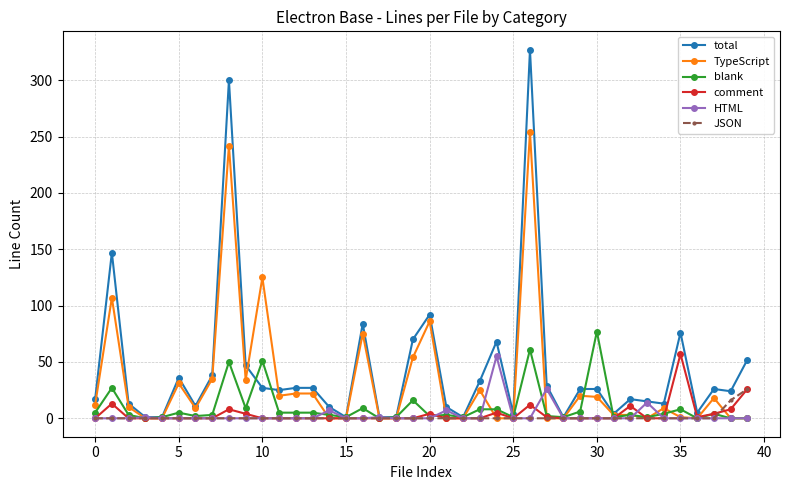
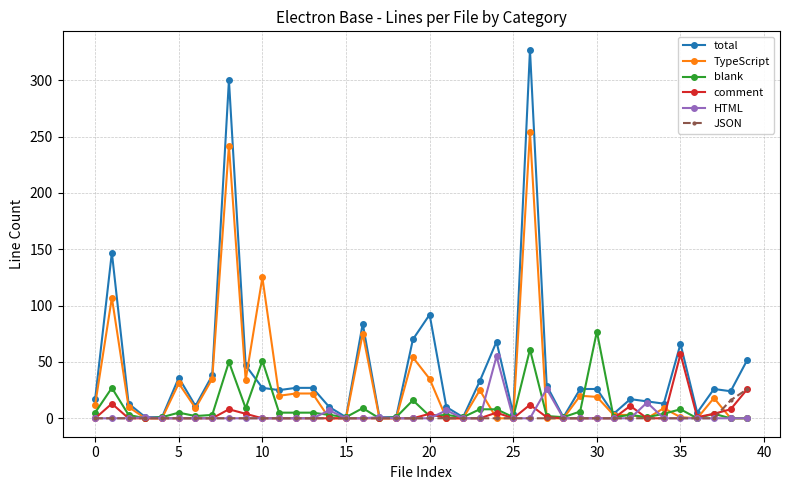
TypeScript, 20: 86 -> 35
total, 35: 76 -> 66
